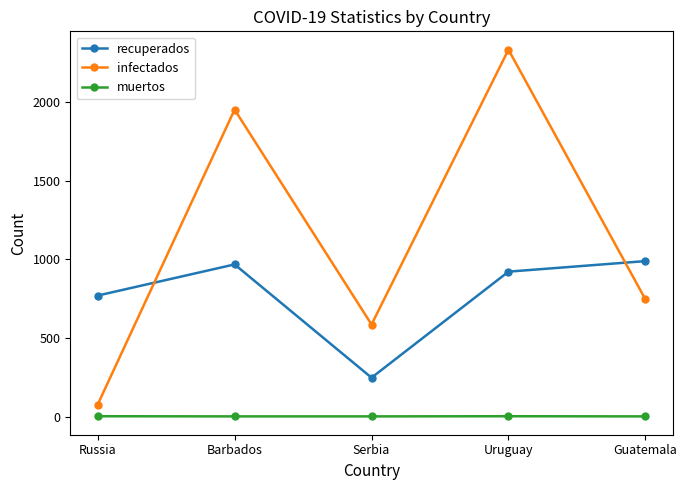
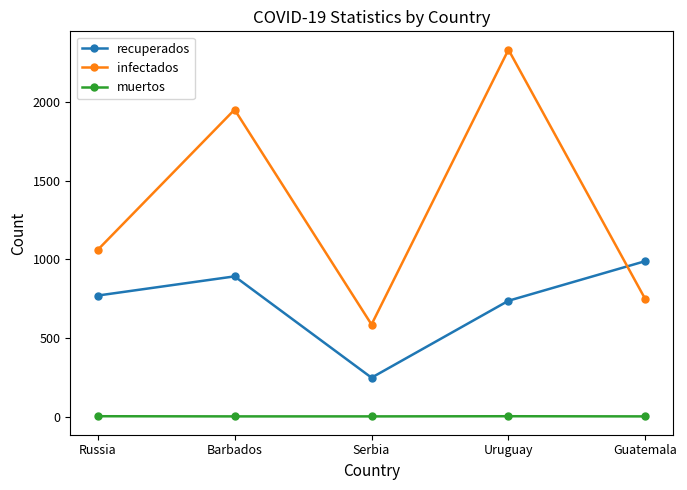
infectados, Russia: 80 -> 1060
recuperados, Barbados: 970 -> 890
recuperados, Uruguay: 920 -> 740
